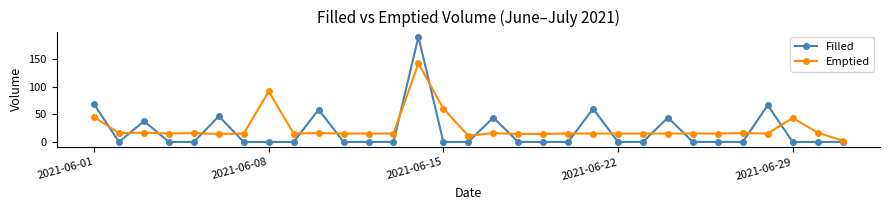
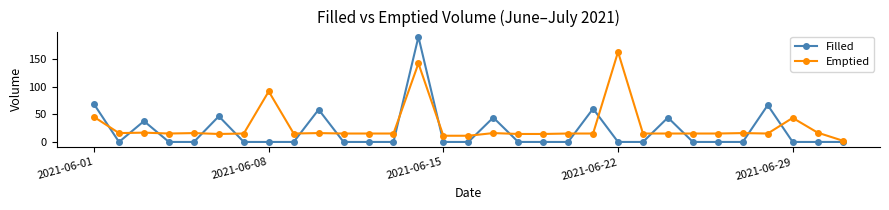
Emptied, 2021-06-15: 60 -> 10
Emptied, 2021-06-22: 20 -> 160
